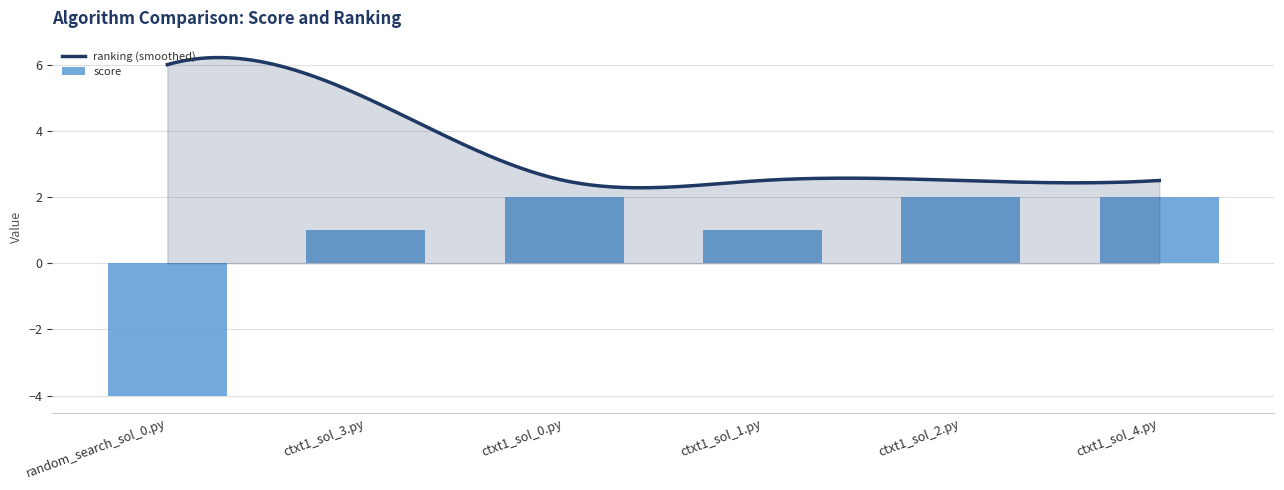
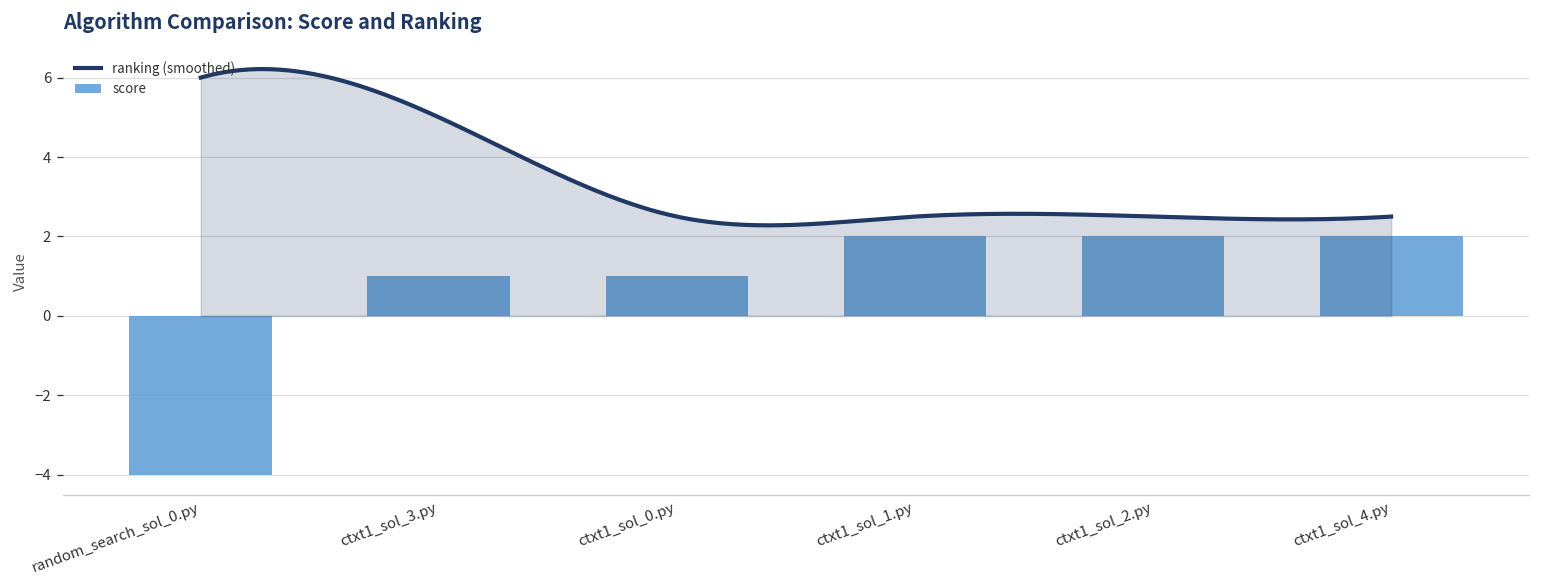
score, ctxt1_sol_0.py: 2 -> 1
score, ctxt1_sol_1.py: 1 -> 2
